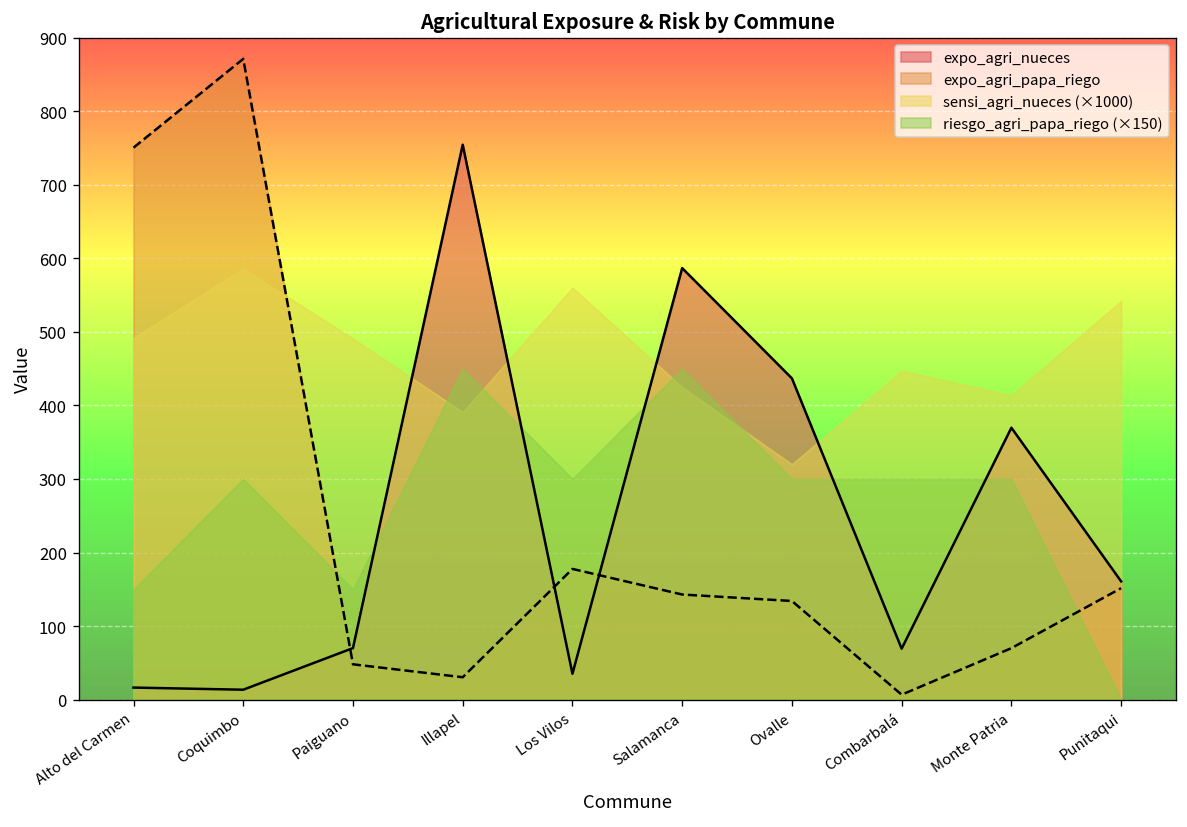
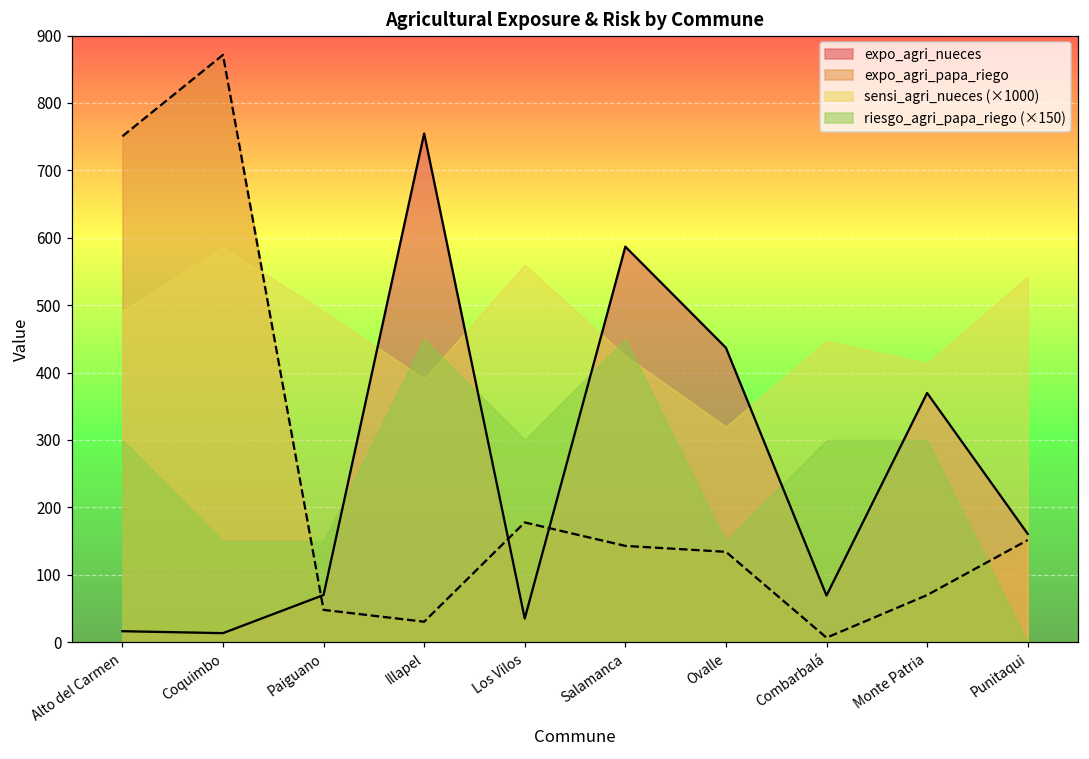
riesgo_agri_papa_riego (×150), Alto del Carmen: 150 -> 300
riesgo_agri_papa_riego (×150), Coquimbo: 300 -> 150
riesgo_agri_papa_riego (×150), Ovalle: 300 -> 150
